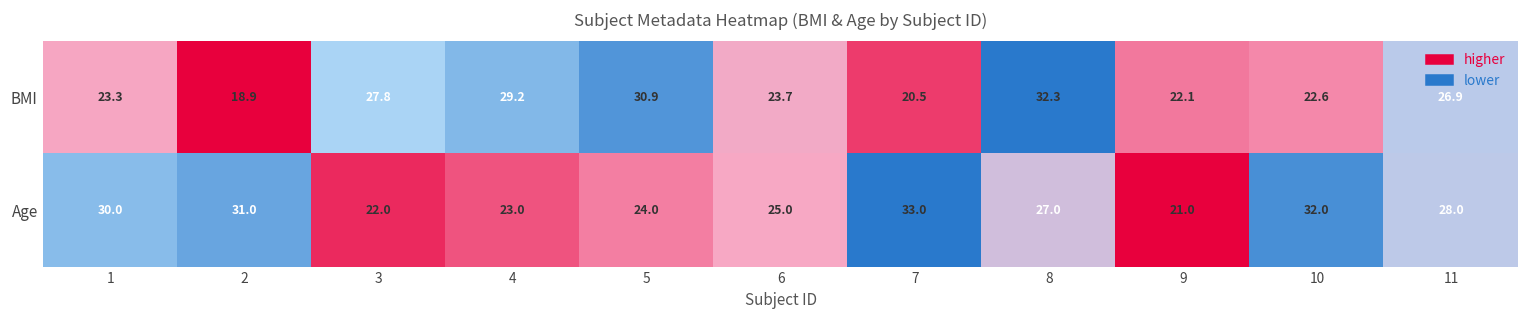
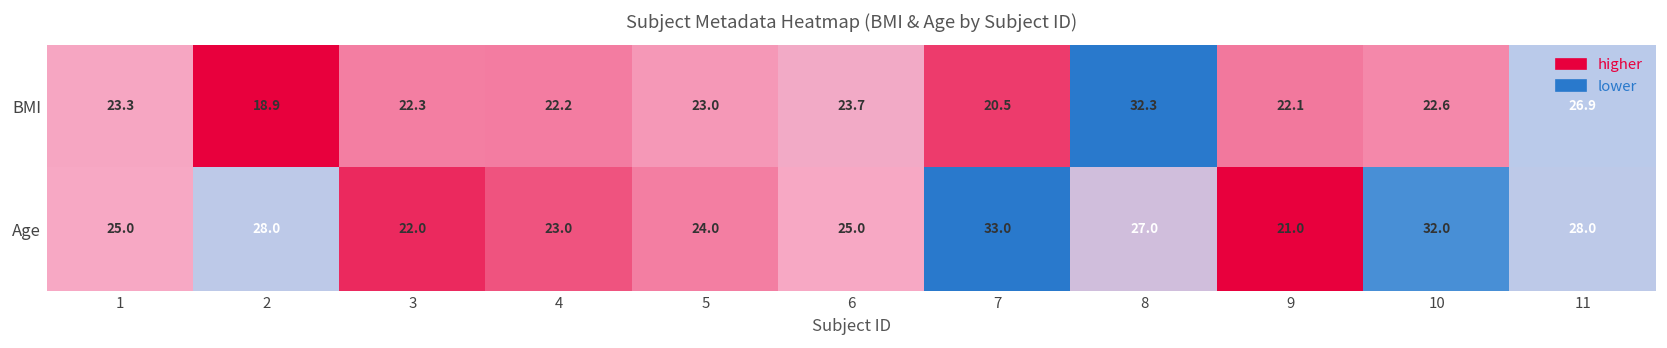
BMI, 3: 27.8 -> 22.3
BMI, 4: 29.2 -> 22.2
BMI, 5: 30.9 -> 23.0
Age, 1: 30.0 -> 25.0
Age, 2: 31.0 -> 28.0
